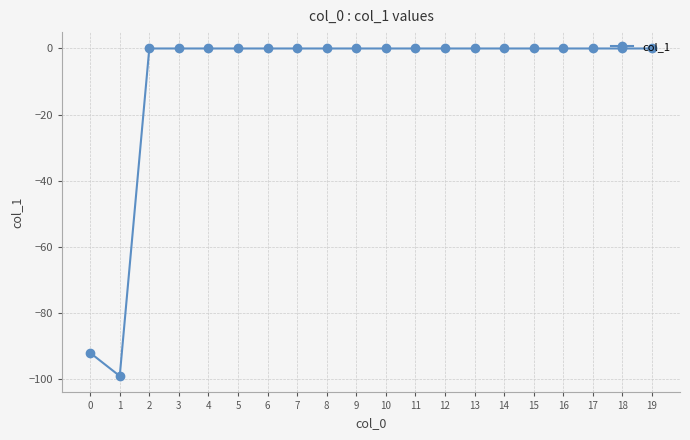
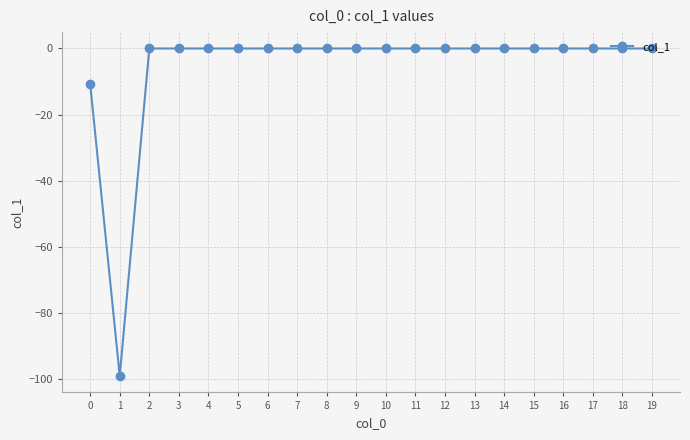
0: -92 -> -11
